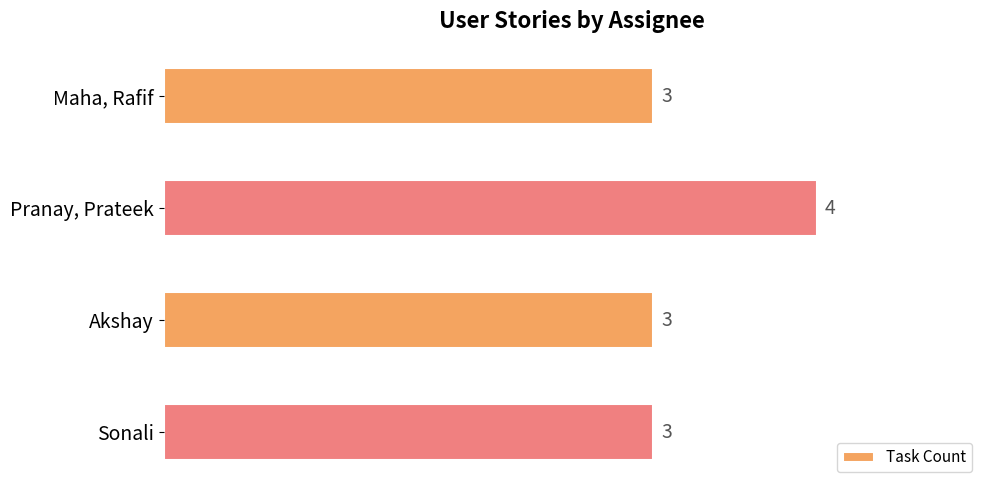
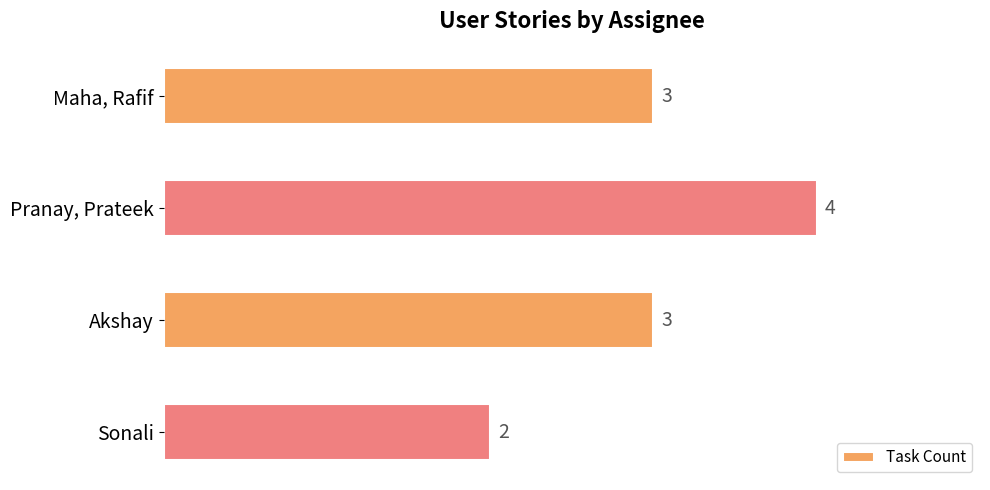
Sonali: 3 -> 2
